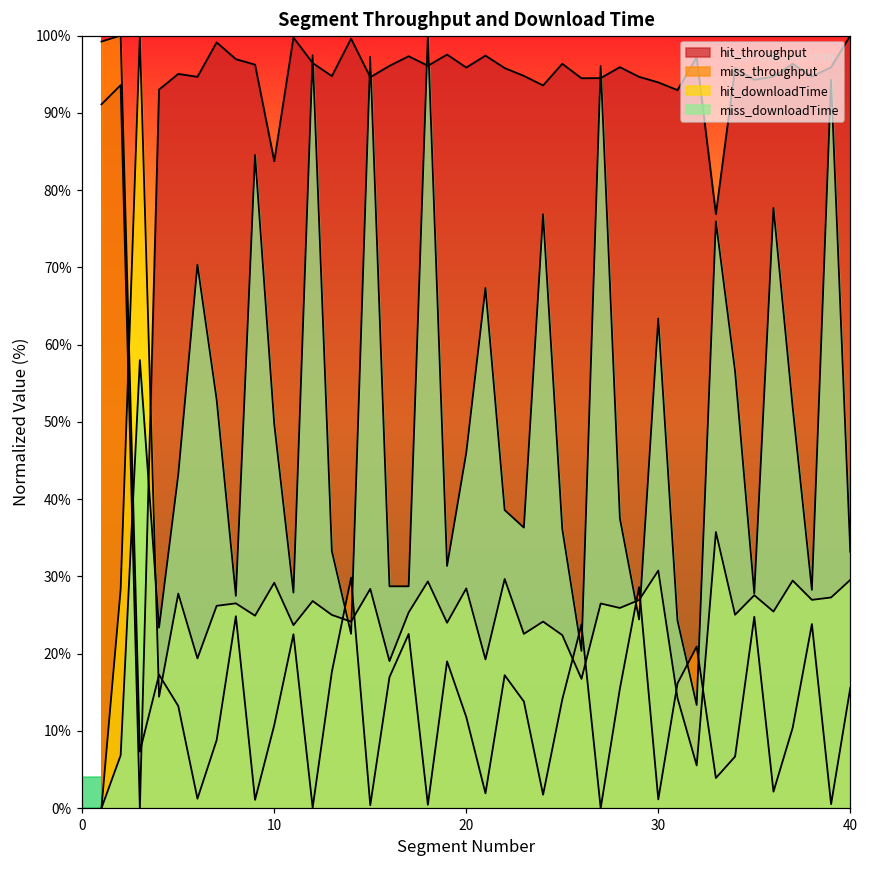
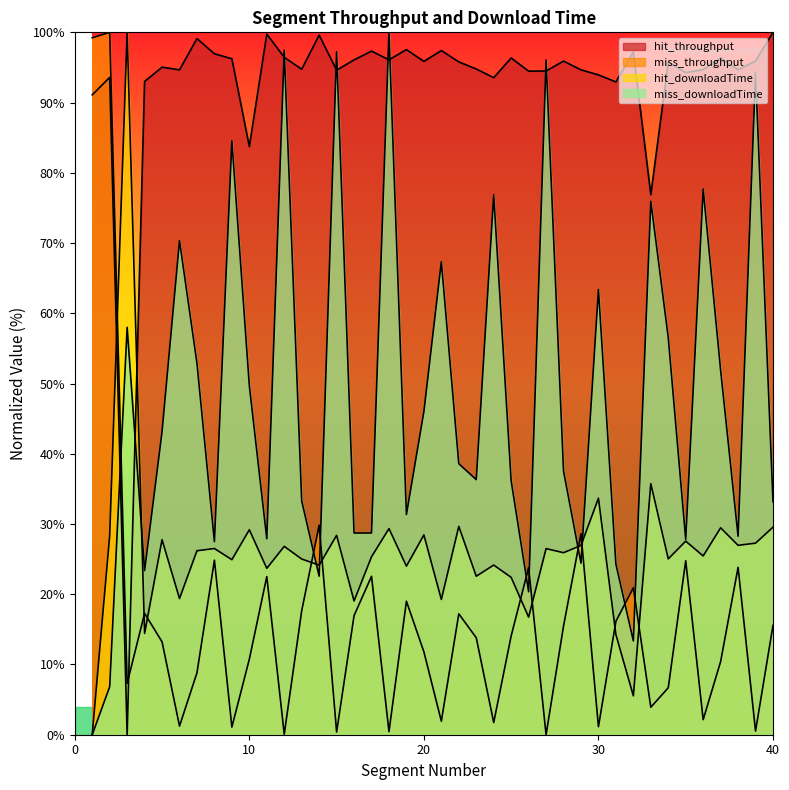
hit_downloadTime, 30: 31% -> 34%
